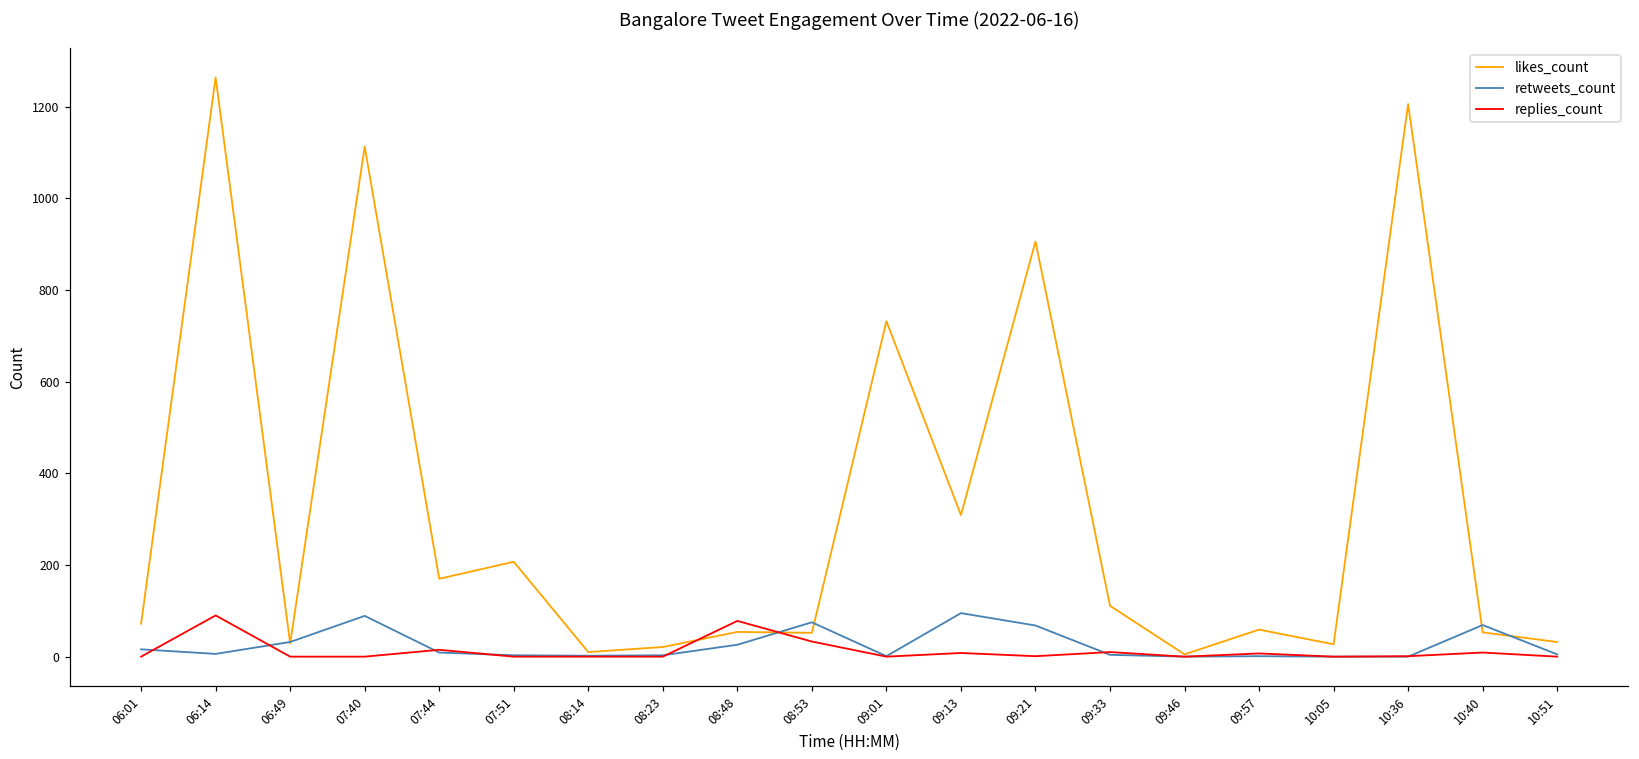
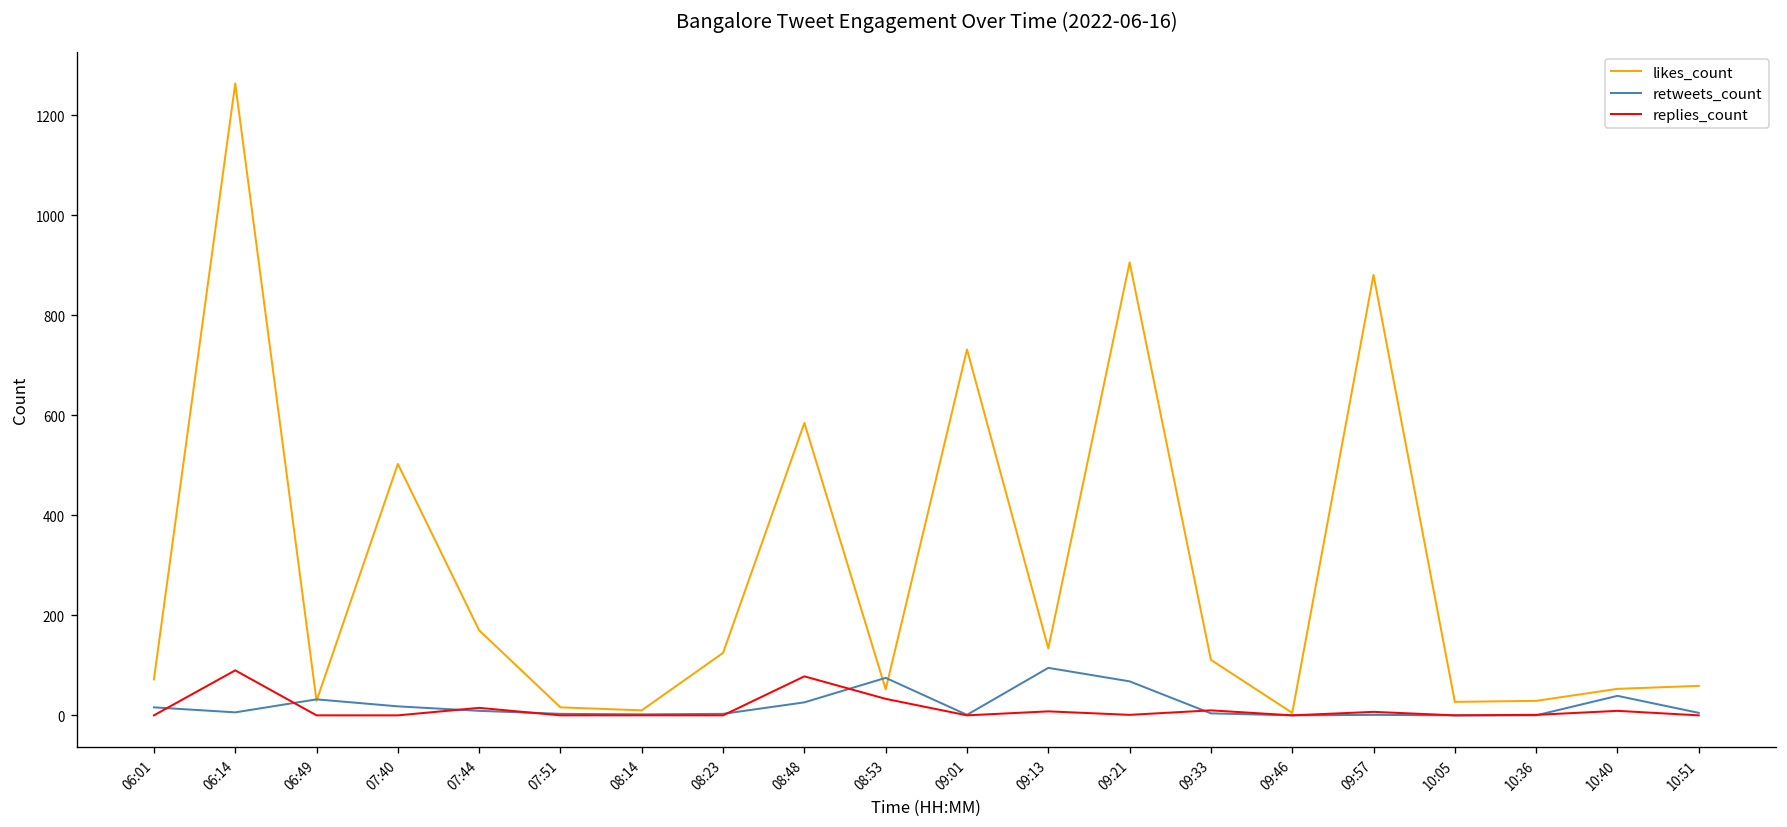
likes_count, 07:40: 1110 -> 500
retweets_count, 07:40: 90 -> 20
likes_count, 07:51: 210 -> 20
likes_count, 08:23: 20 -> 130
likes_count, 08:48: 50 -> 590
likes_count, 09:13: 310 -> 130
likes_count, 09:57: 60 -> 880
likes_count, 10:36: 1210 -> 30
retweets_count, 10:40: 70 -> 40
likes_count, 10:51: 30 -> 60
